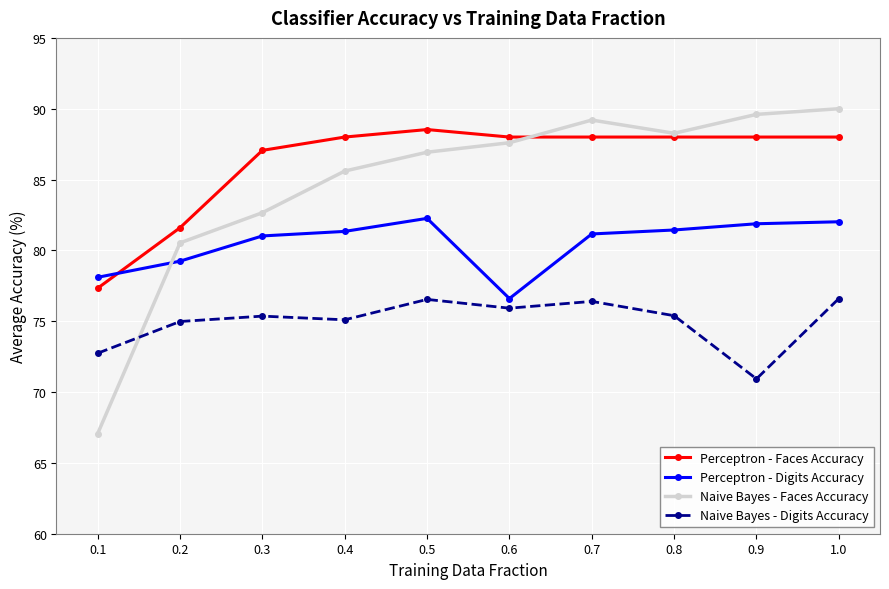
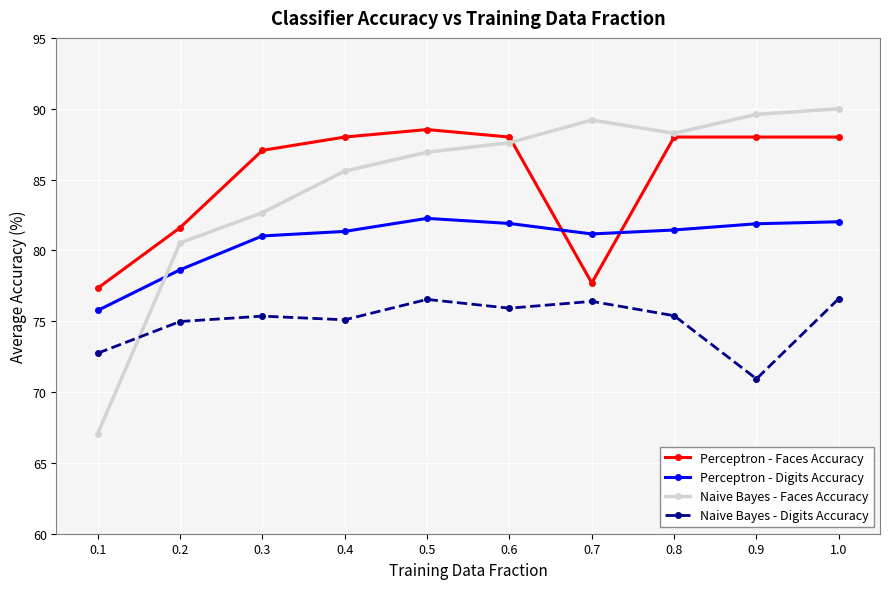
Perceptron - Digits Accuracy, 0.1: 78.1 -> 75.8
Perceptron - Digits Accuracy, 0.2: 79.2 -> 78.6
Perceptron - Digits Accuracy, 0.6: 76.6 -> 81.9
Perceptron - Faces Accuracy, 0.7: 88.0 -> 77.7
